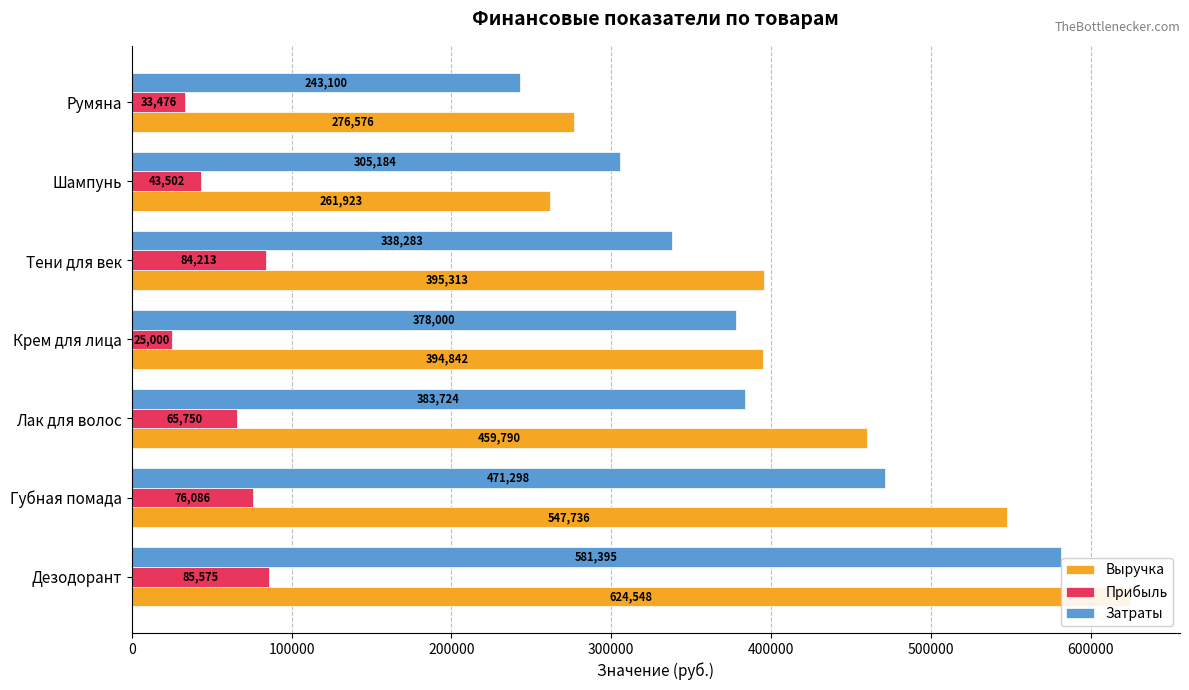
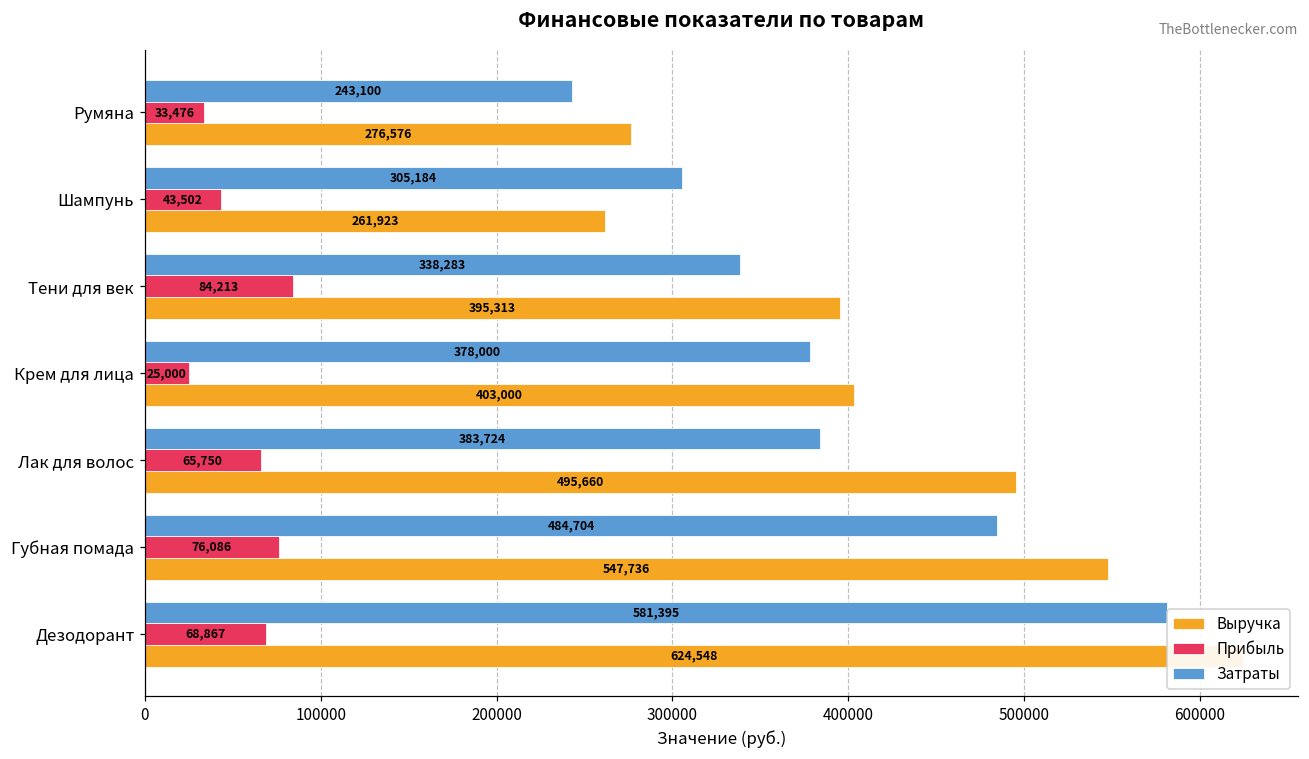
Выручка, Крем для лица: 394,842 -> 403,000
Выручка, Лак для волос: 459,790 -> 495,660
Затраты, Губная помада: 471,298 -> 484,704
Прибыль, Дезодорант: 85,575 -> 68,867
